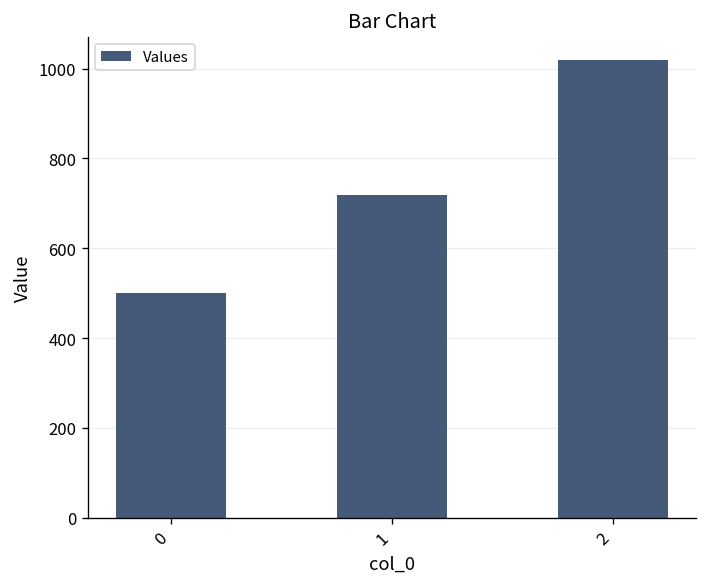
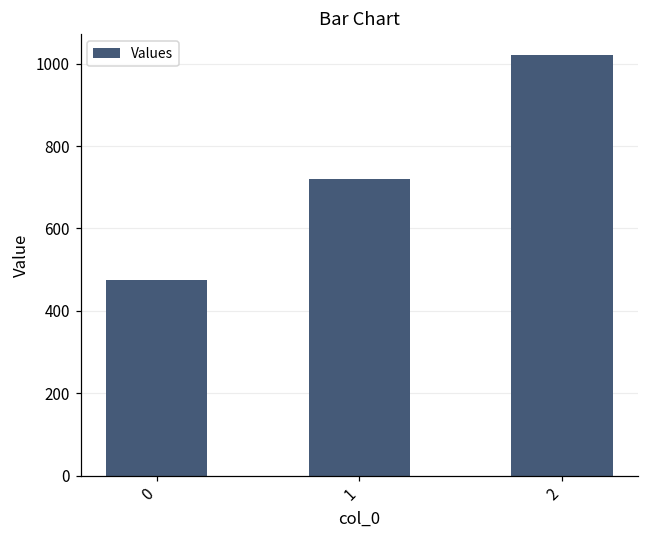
0: 500 -> 470
